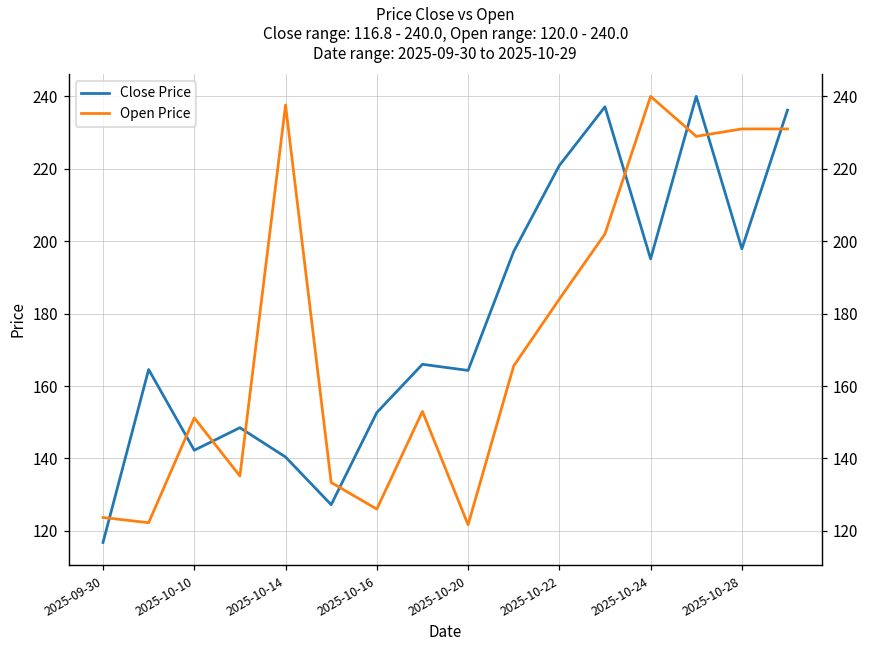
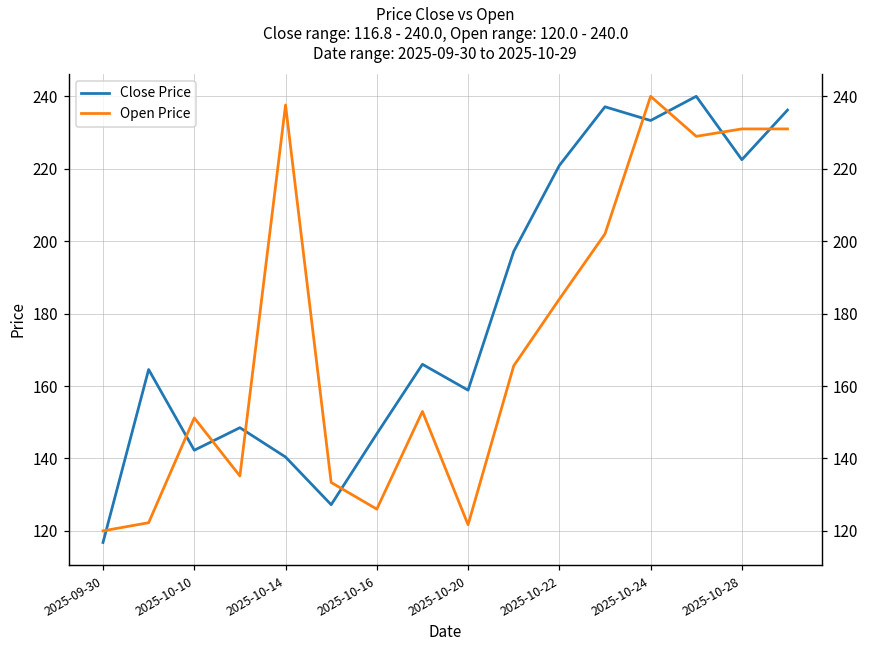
Open Price, 2025-09-30: 124 -> 120
Close Price, 2025-10-16: 153 -> 147
Close Price, 2025-10-20: 164 -> 159
Close Price, 2025-10-24: 195 -> 233
Close Price, 2025-10-28: 198 -> 223
